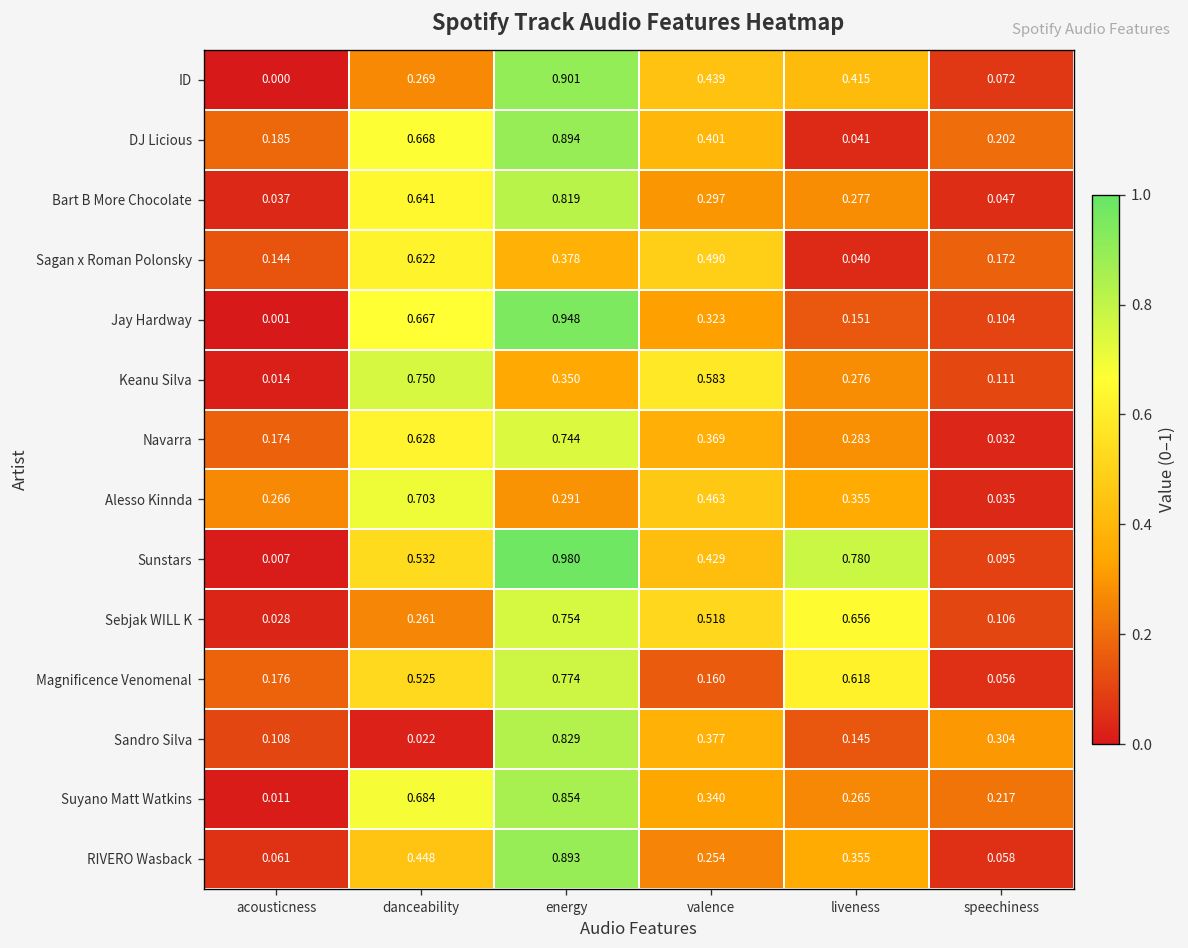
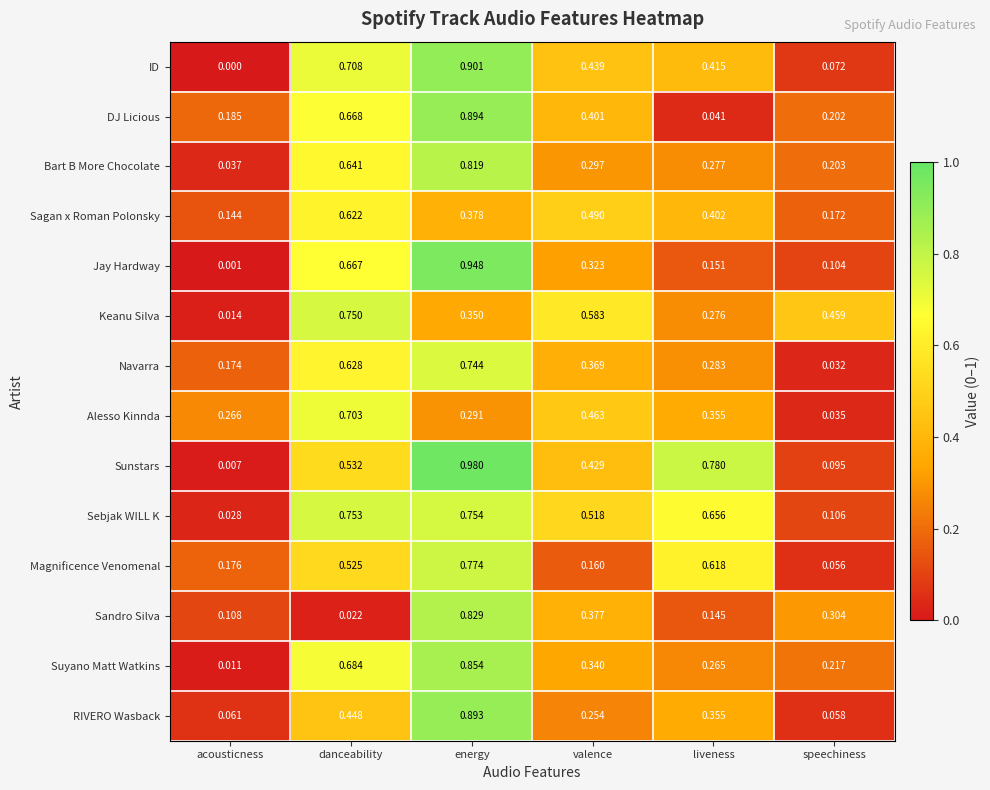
ID, danceability: 0.269 -> 0.708
Bart B More Chocolate, speechiness: 0.047 -> 0.203
Sagan x Roman Polonsky, liveness: 0.040 -> 0.402
Keanu Silva, speechiness: 0.111 -> 0.459
Sebjak WILL K, danceability: 0.261 -> 0.753
